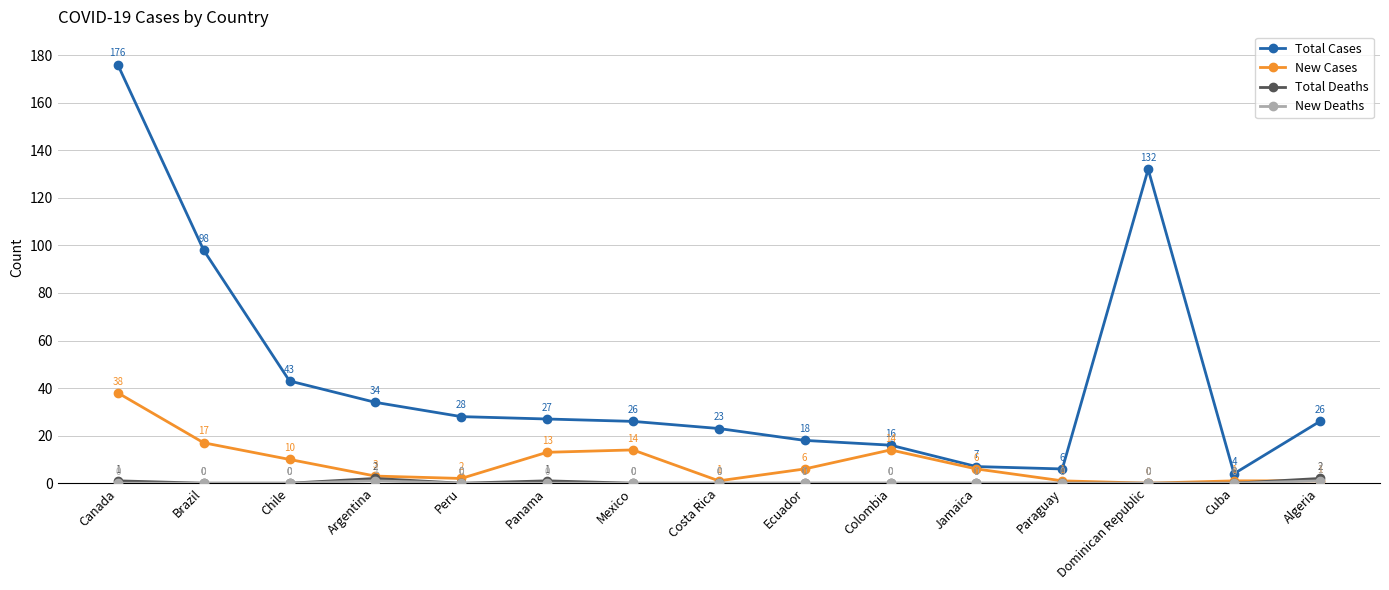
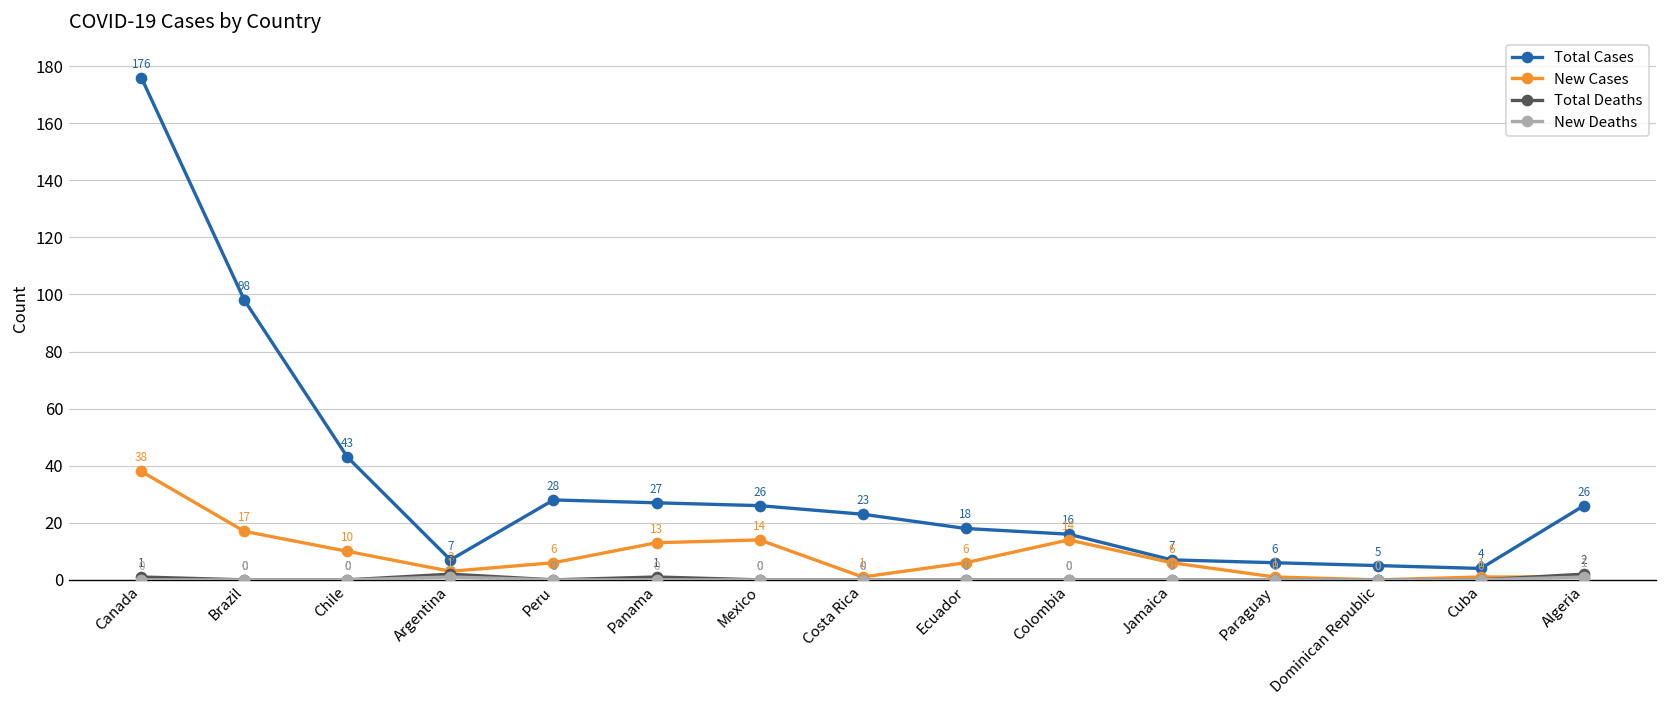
Total Cases, Argentina: 34 -> 7
New Cases, Peru: 2 -> 6
Total Cases, Dominican Republic: 132 -> 5
